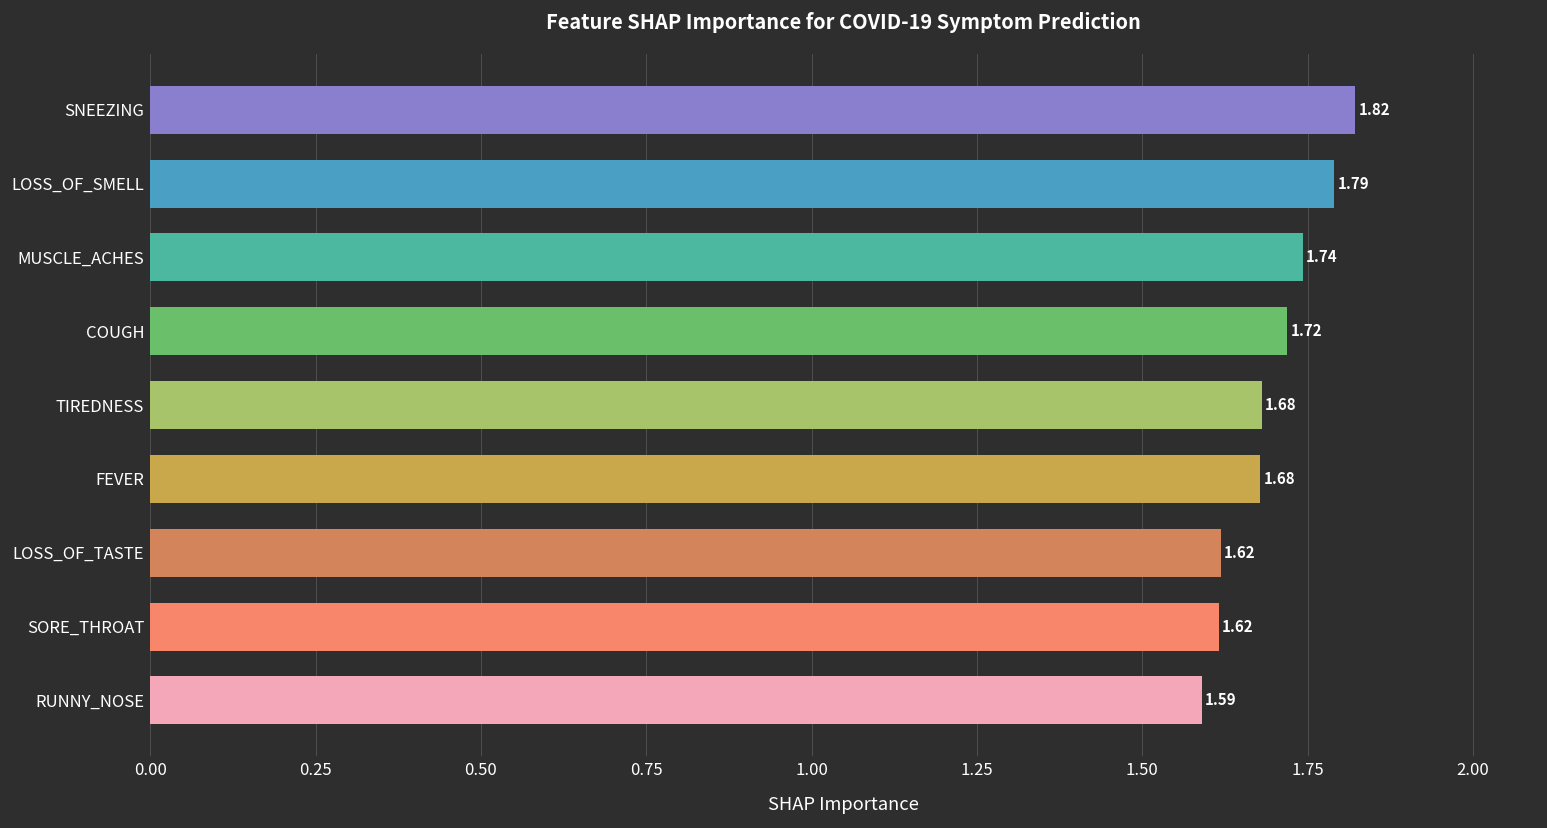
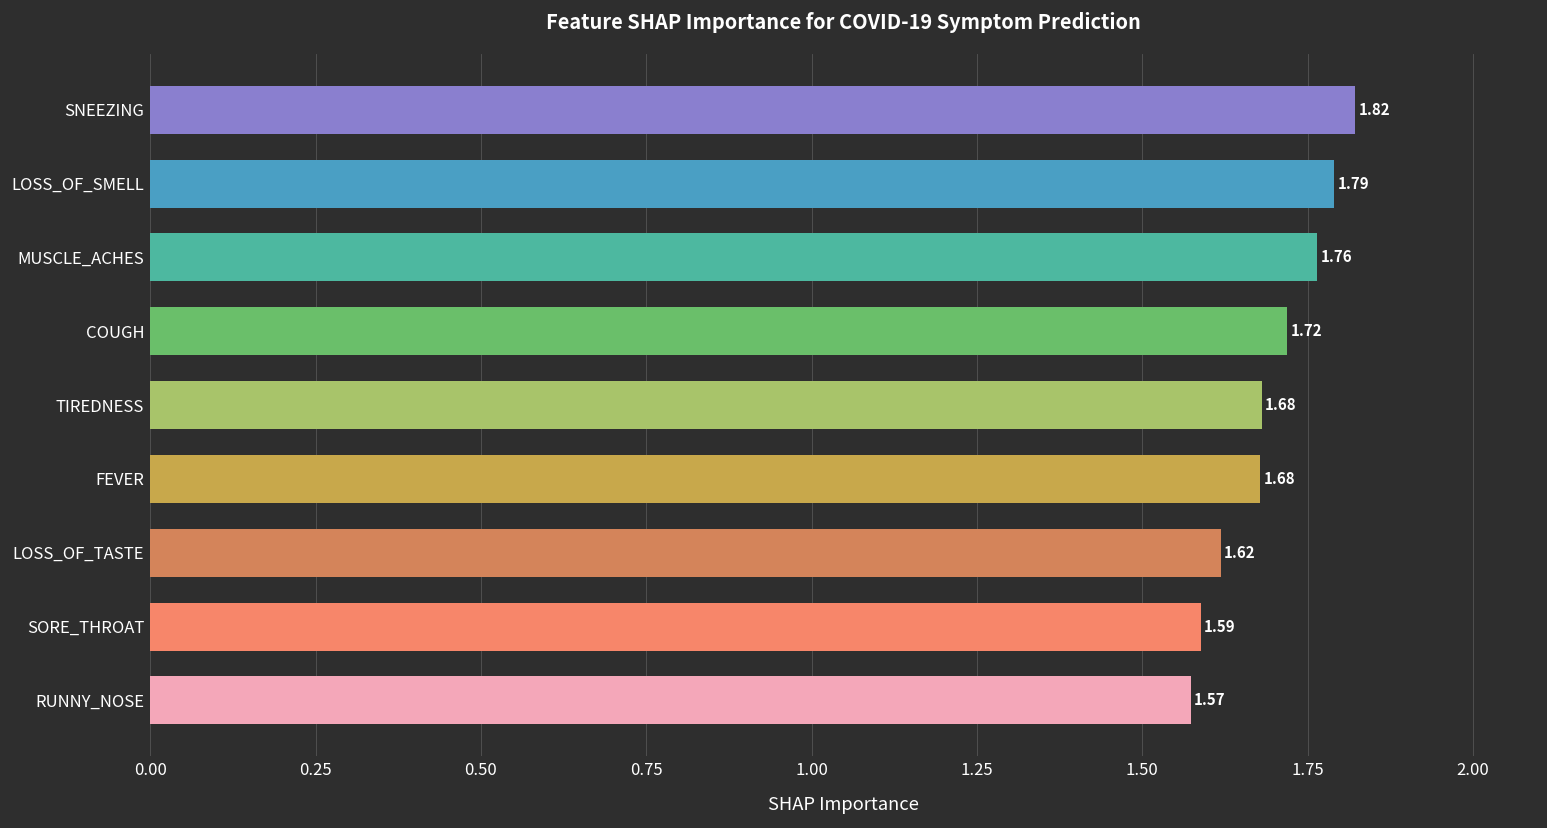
MUSCLE_ACHES: 1.74 -> 1.76
SORE_THROAT: 1.62 -> 1.59
RUNNY_NOSE: 1.59 -> 1.57
